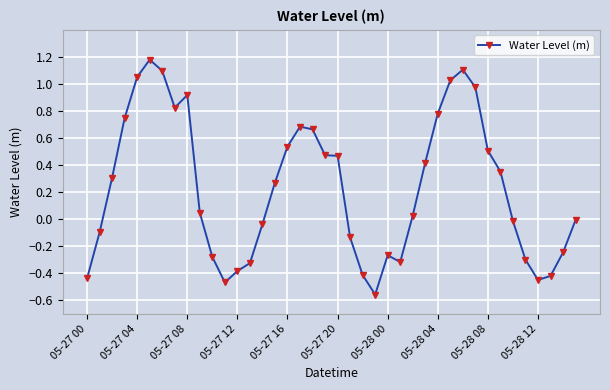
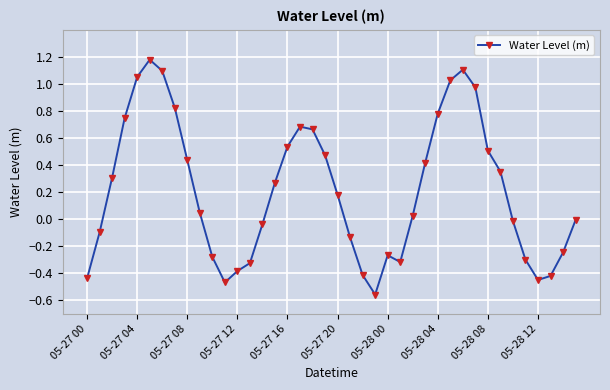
05-27 08: 0.92 -> 0.44
05-27 20: 0.47 -> 0.18
